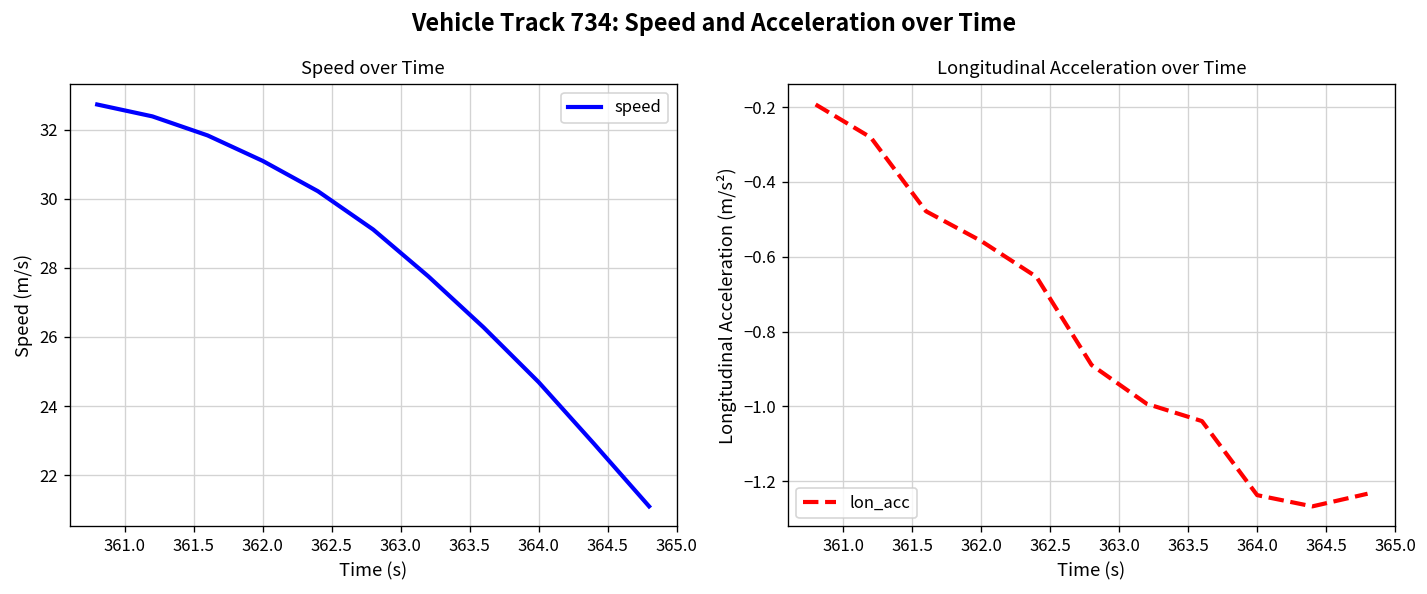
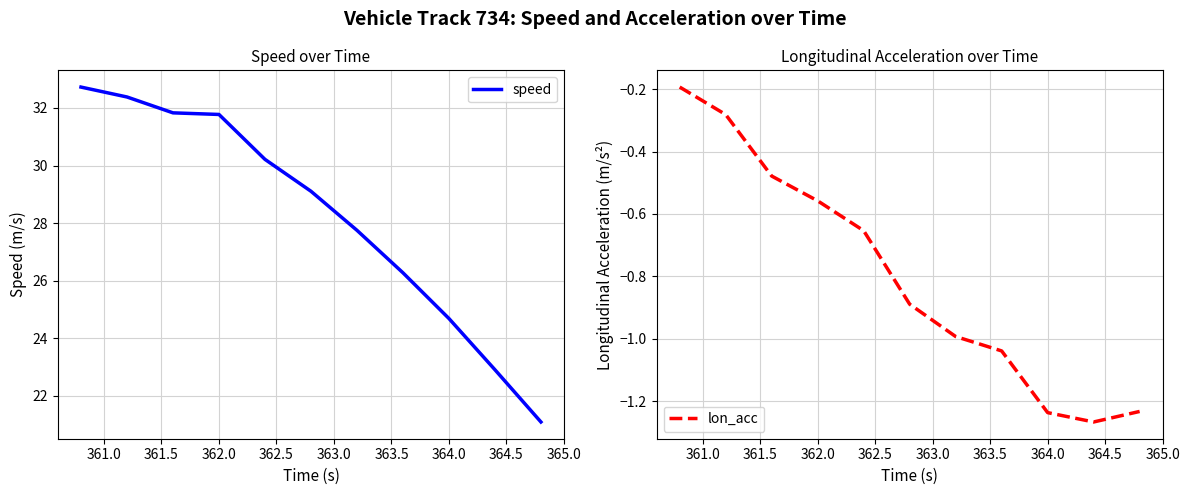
Speed over Time, 362.0: 31.1 -> 31.8
